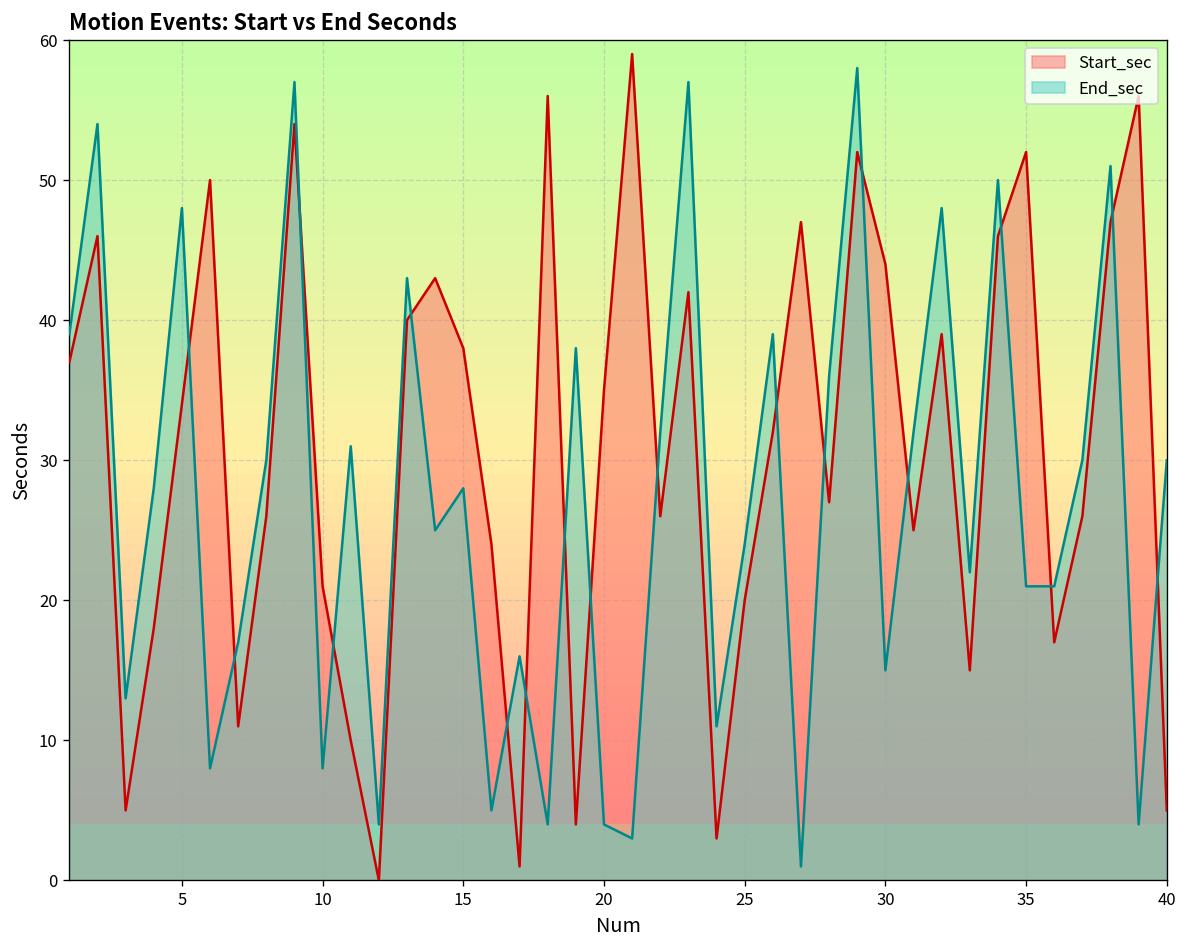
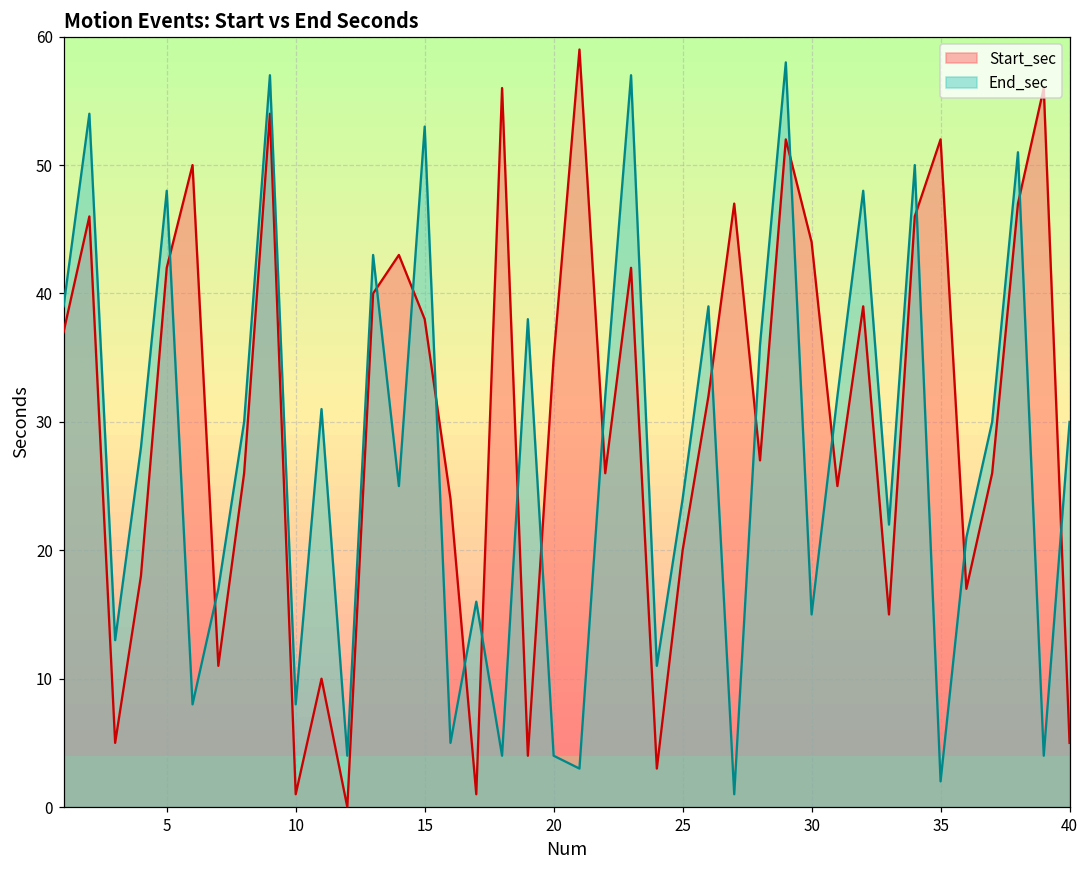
Start_sec, 5: 34 -> 42
Start_sec, 10: 21 -> 1
End_sec, 15: 28 -> 53
End_sec, 35: 21 -> 2
